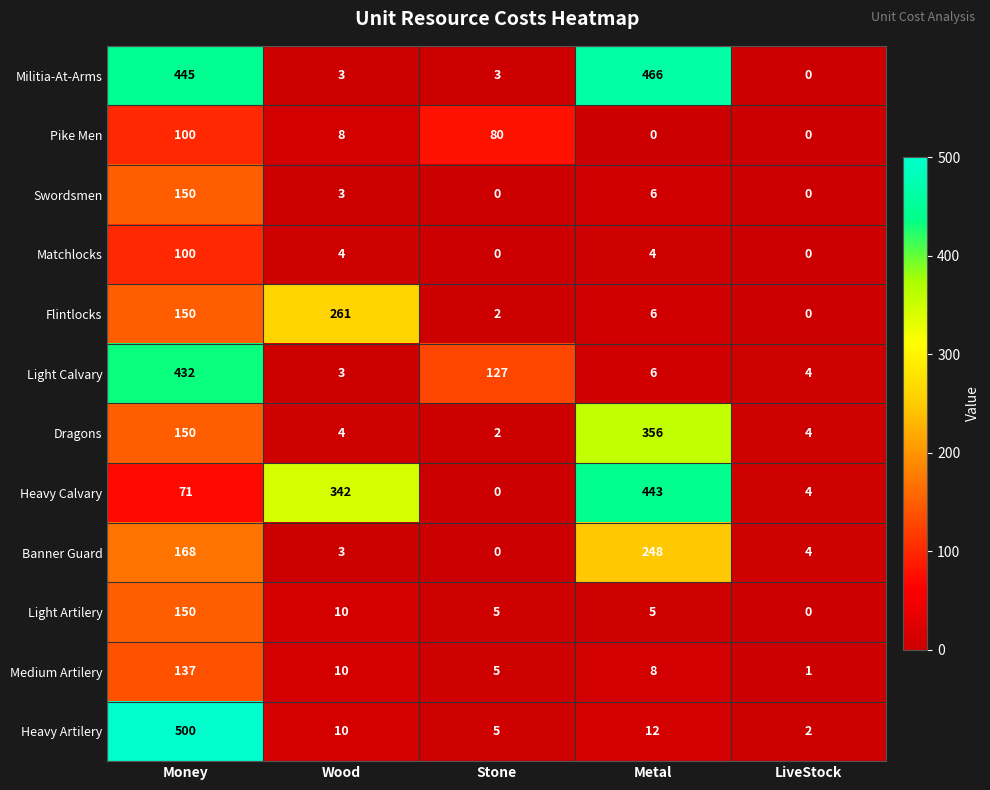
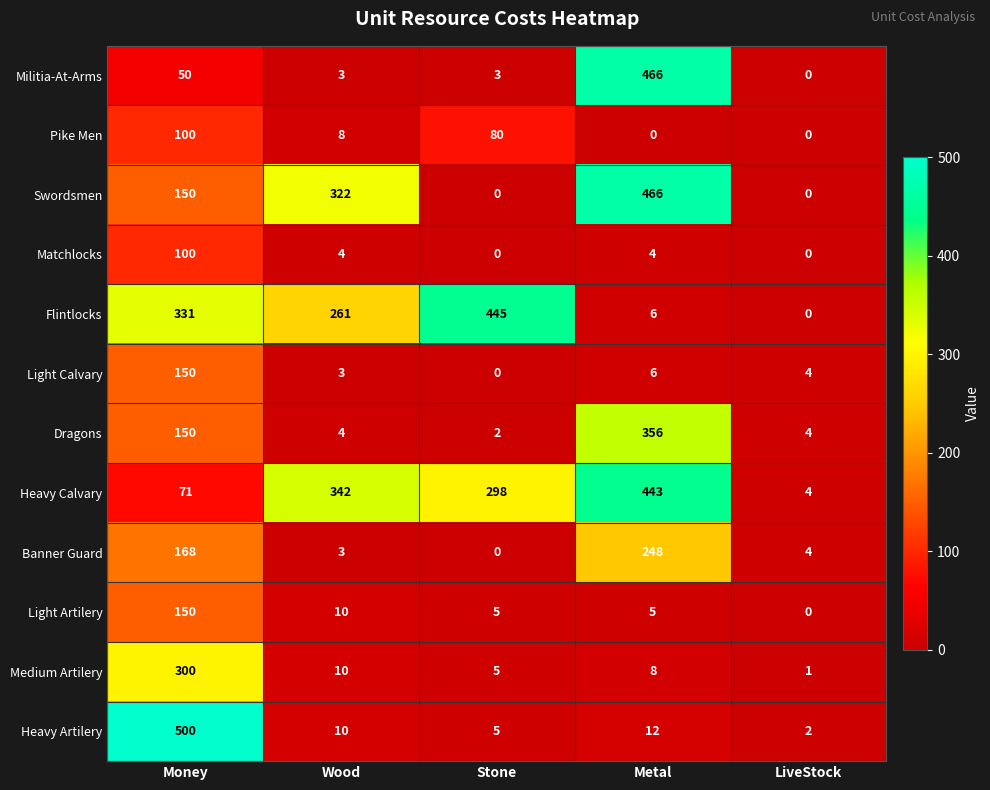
Militia-At-Arms, Money: 445 -> 50
Swordsmen, Wood: 3 -> 322
Swordsmen, Metal: 6 -> 466
Flintlocks, Money: 150 -> 331
Flintlocks, Stone: 2 -> 445
Light Calvary, Money: 432 -> 150
Light Calvary, Stone: 127 -> 0
Heavy Calvary, Stone: 0 -> 298
Medium Artilery, Money: 137 -> 300
